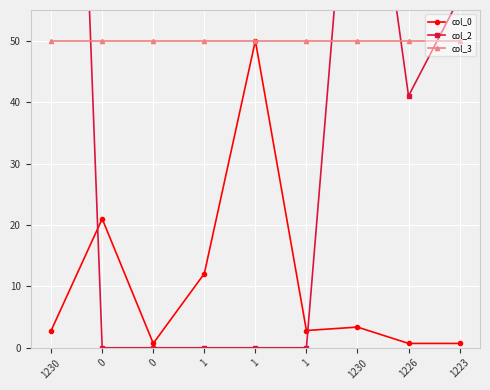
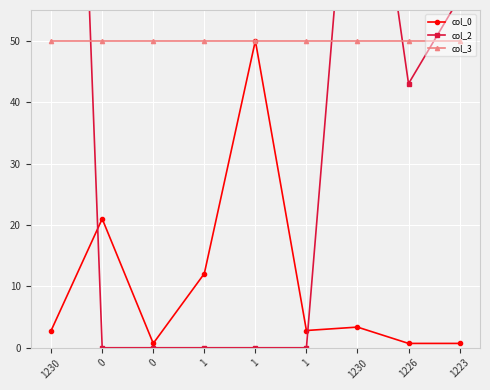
col_2, 1226: 41 -> 43
